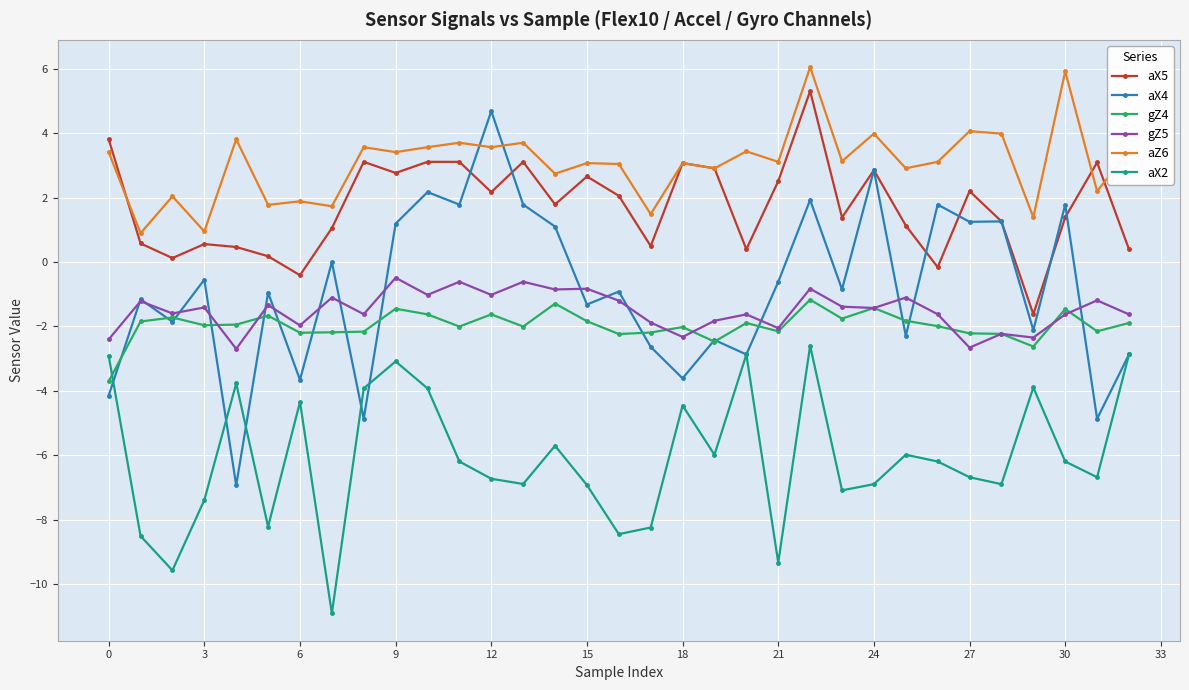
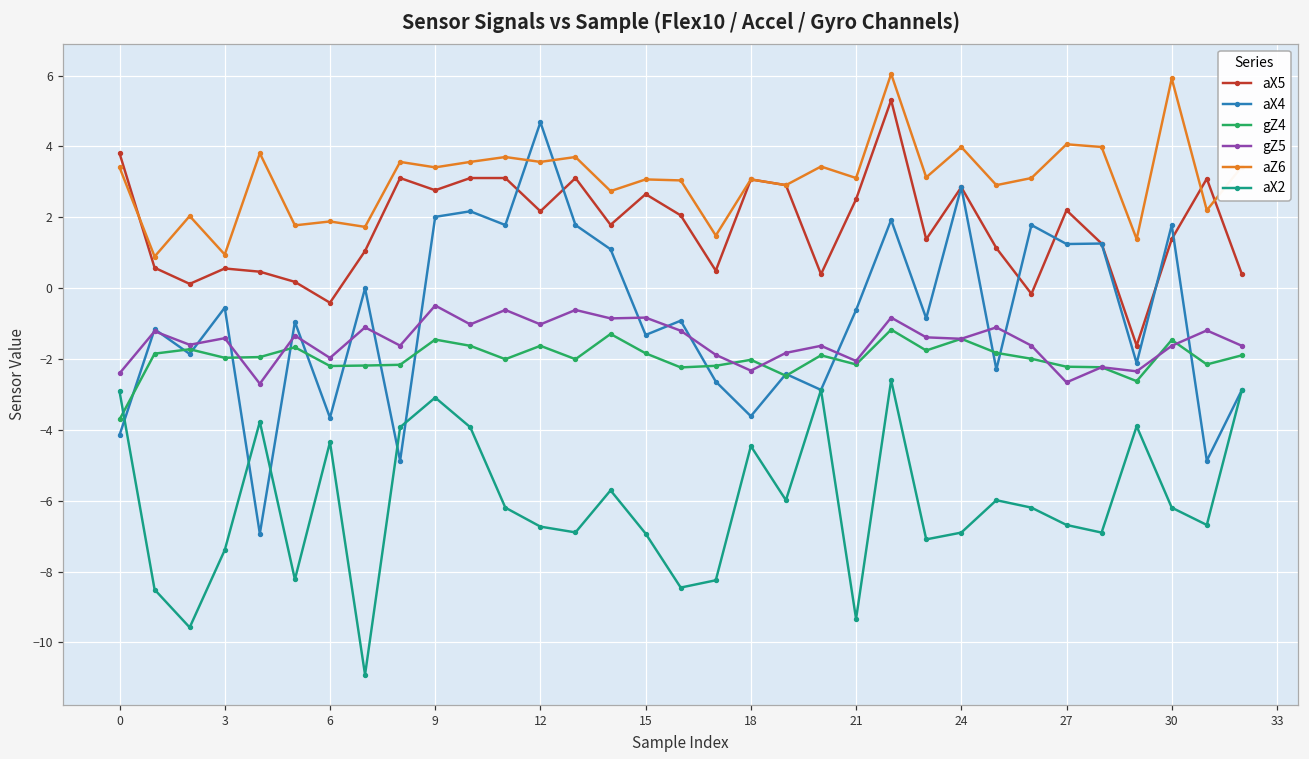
aX4, 9: 1.2 -> 2.0
